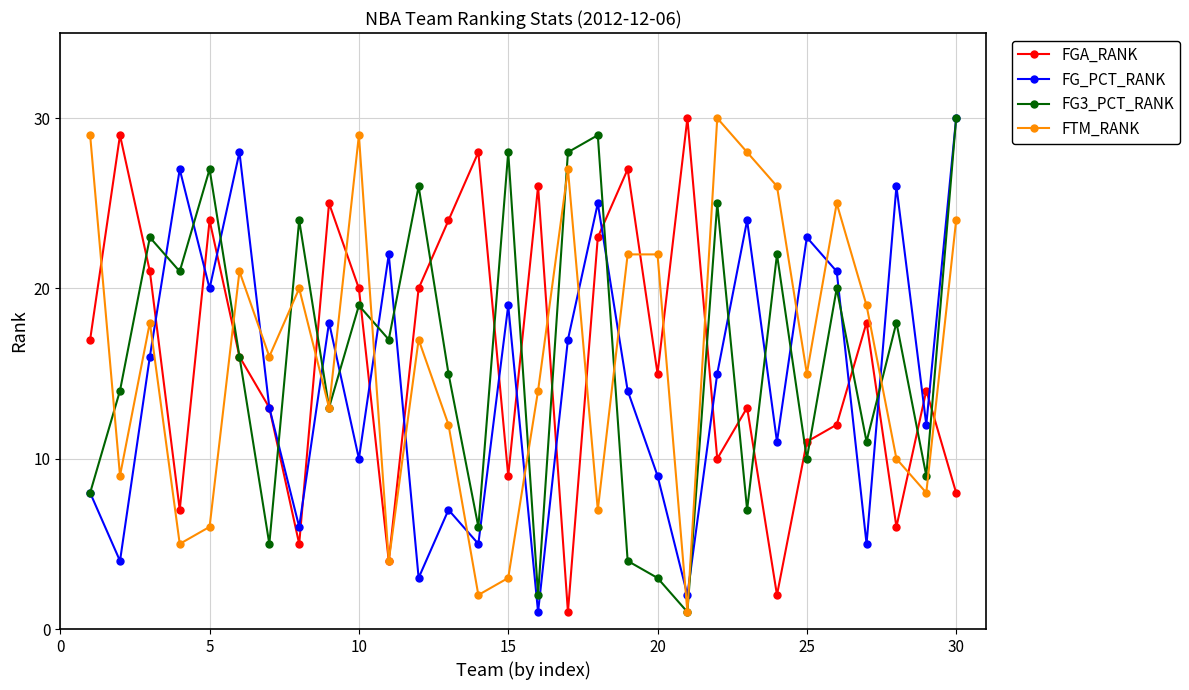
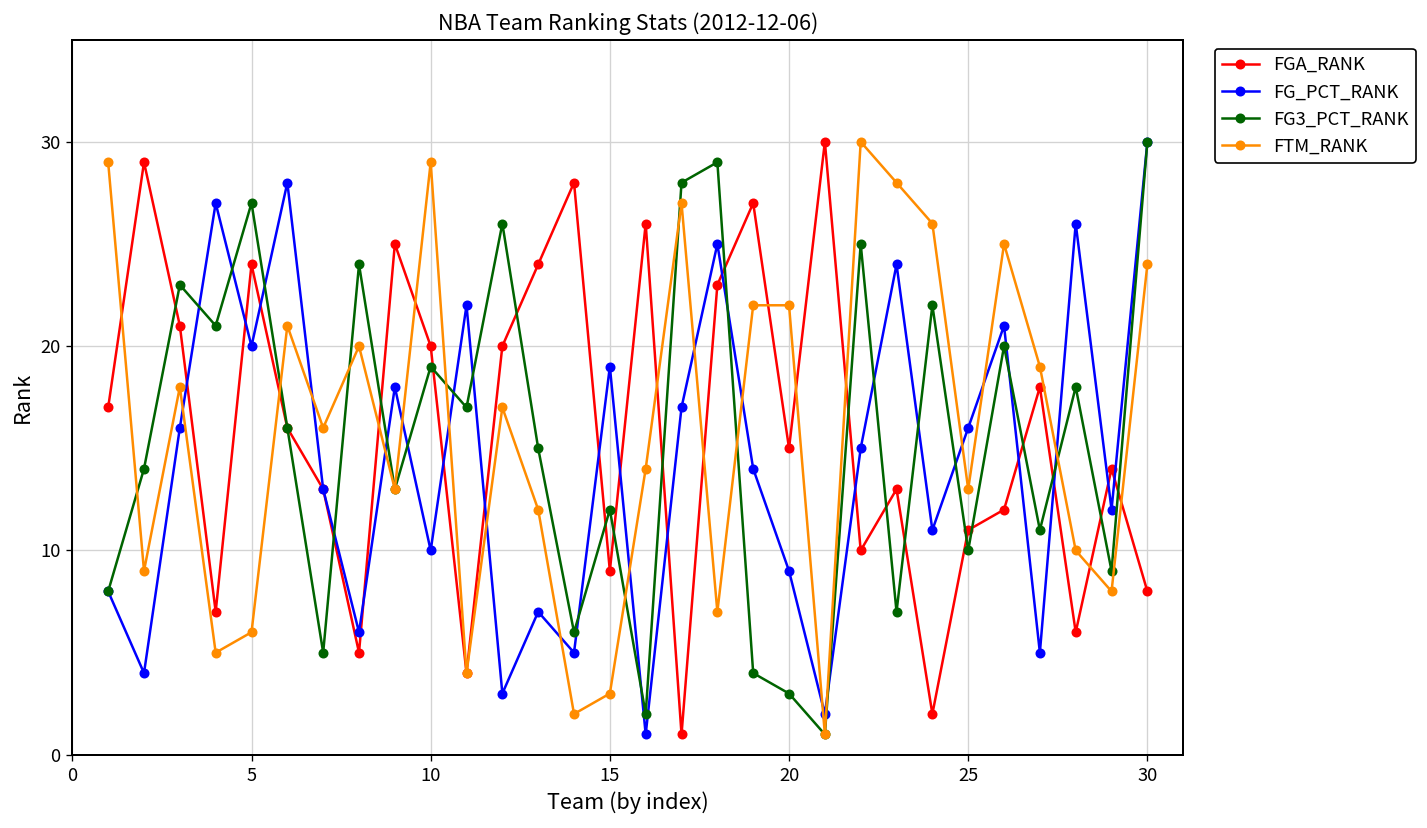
FG3_PCT_RANK, 15: 28 -> 12
FG_PCT_RANK, 25: 23 -> 16
FTM_RANK, 25: 15 -> 13
